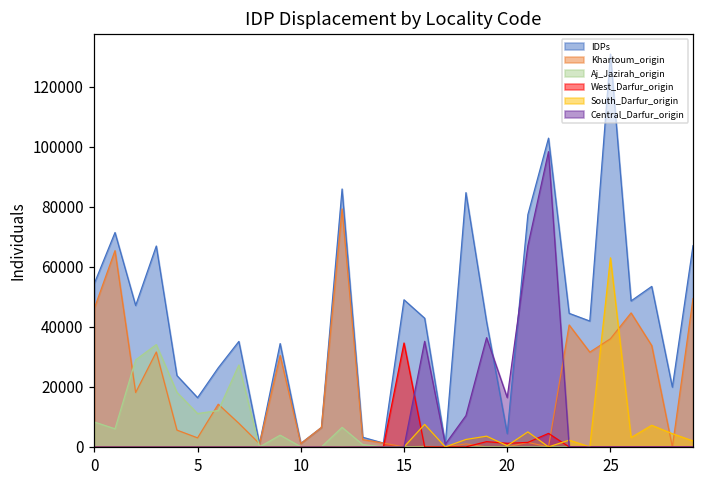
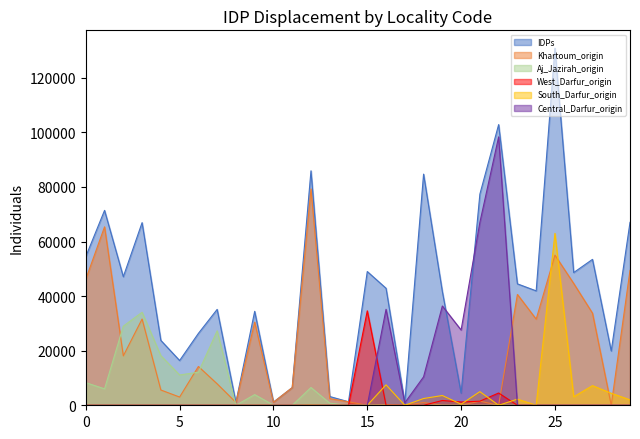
Central_Darfur_origin, 20: 16000 -> 28000
Khartoum_origin, 25: 36000 -> 55000
